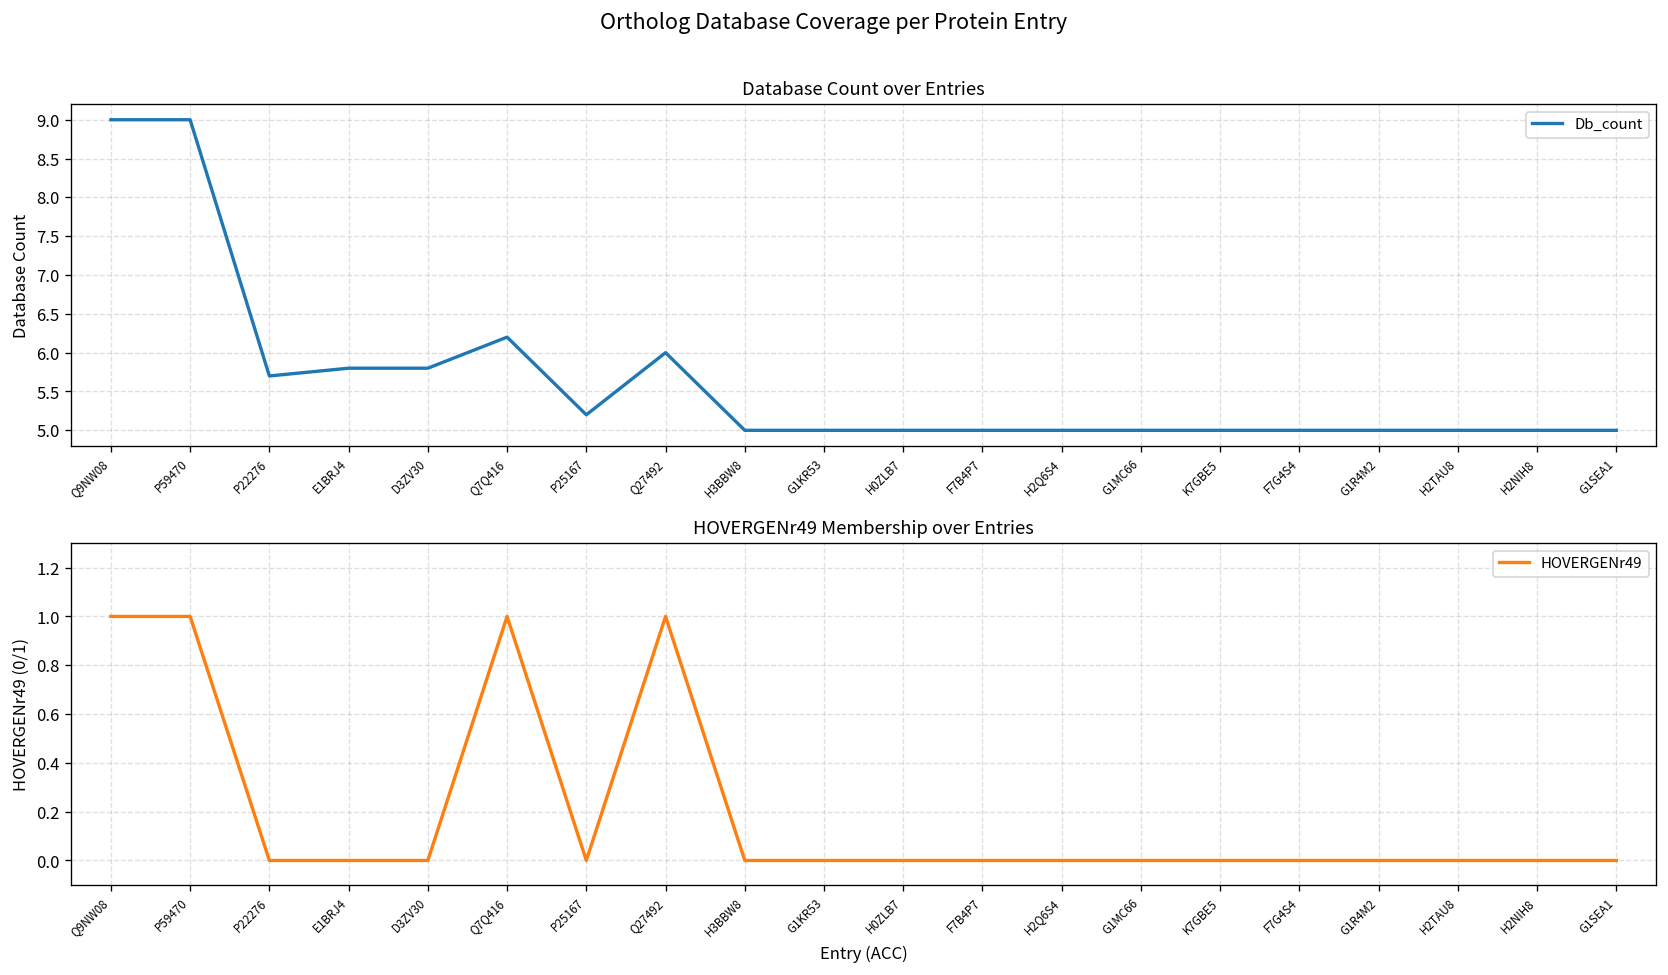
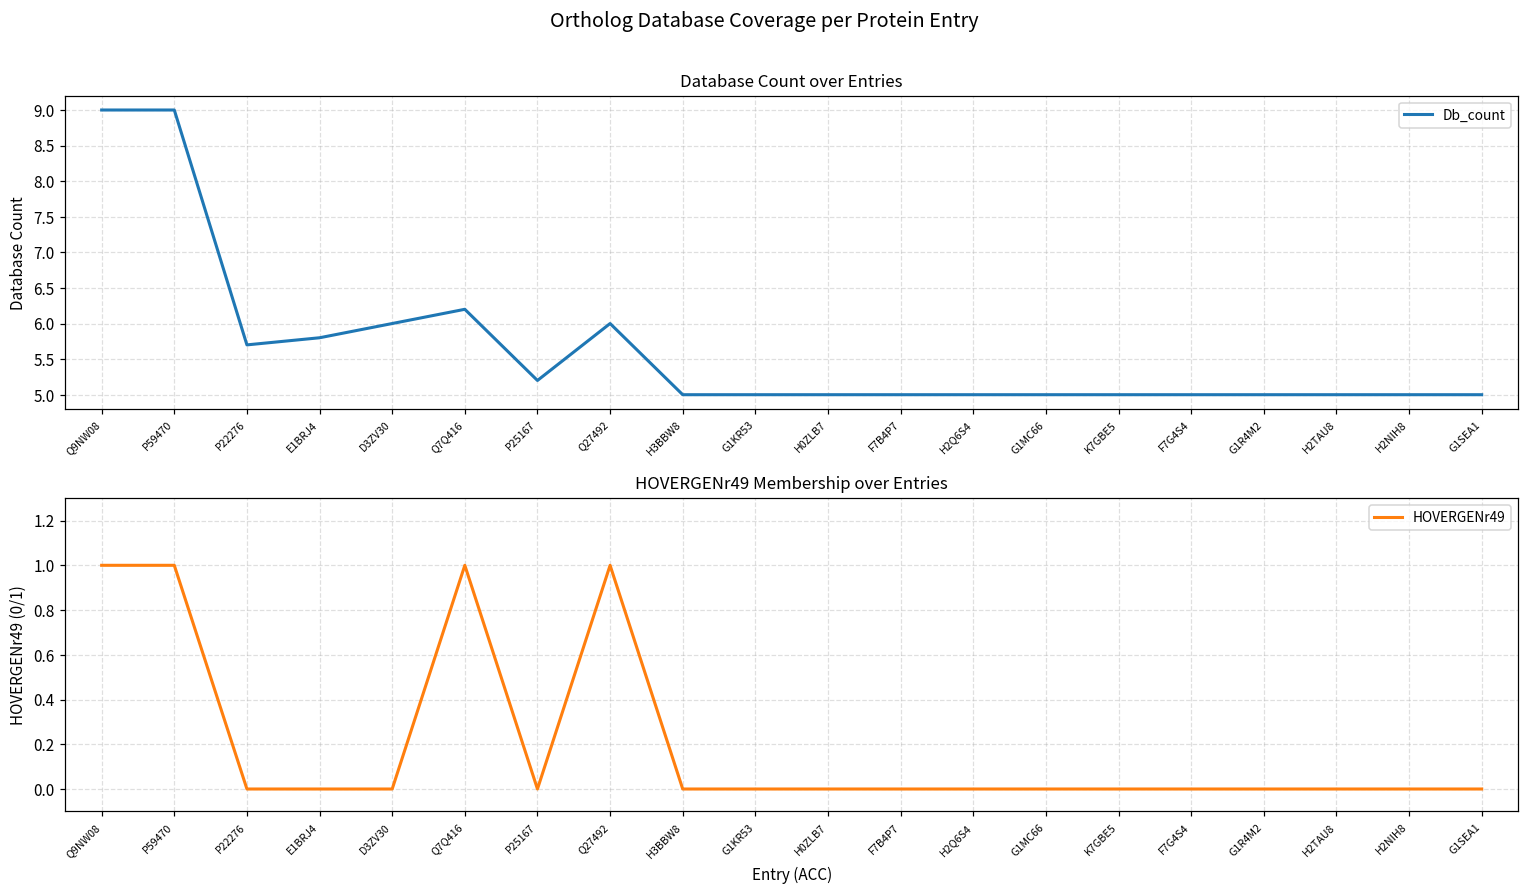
Database Count over Entries, D3ZV30: 5.8 -> 6.0
